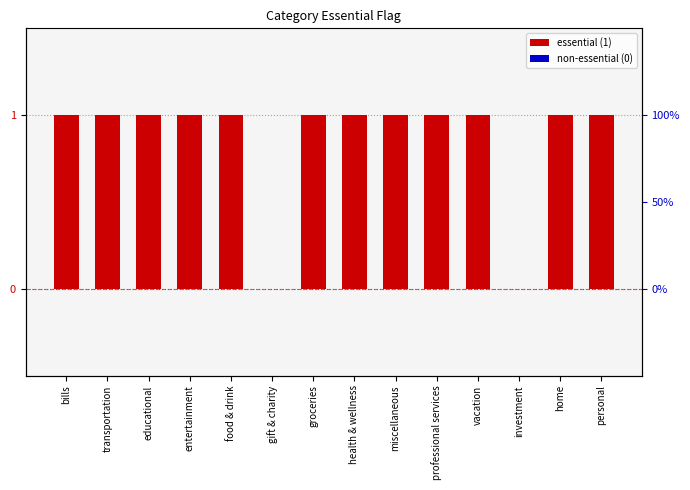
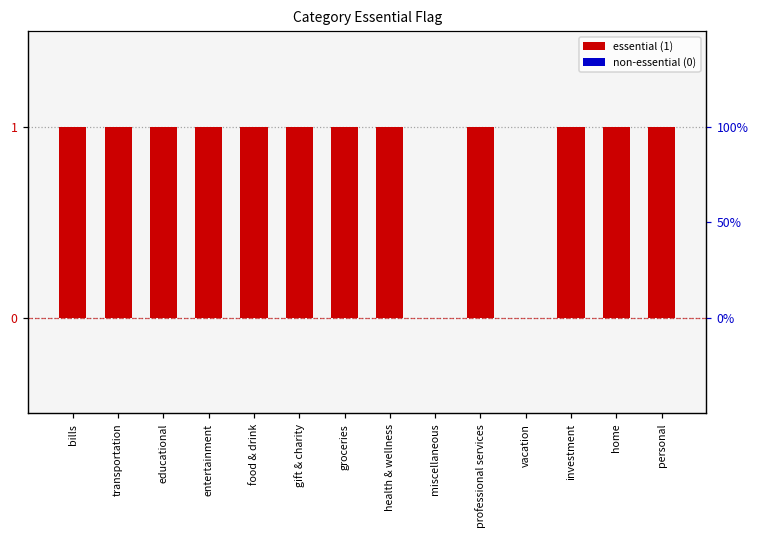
gift & charity: 0 -> 1
miscellaneous: 1 -> 0
vacation: 1 -> 0
investment: 0 -> 1
